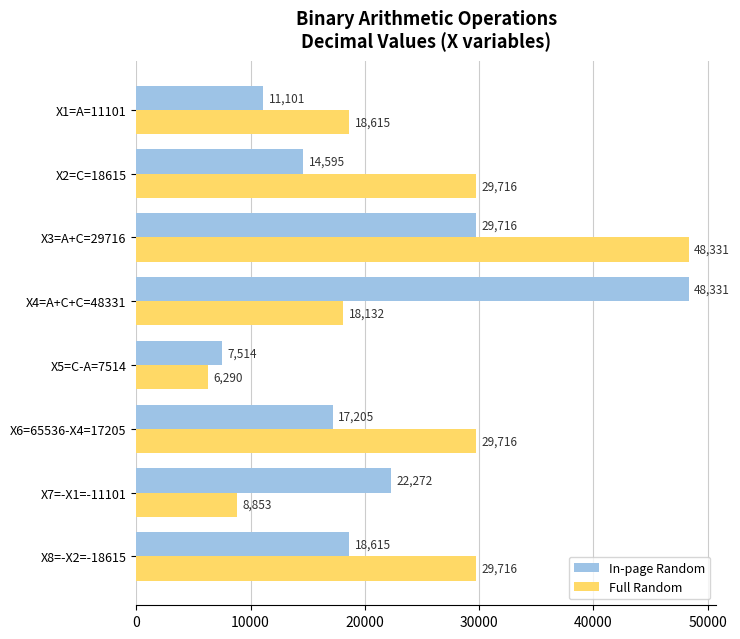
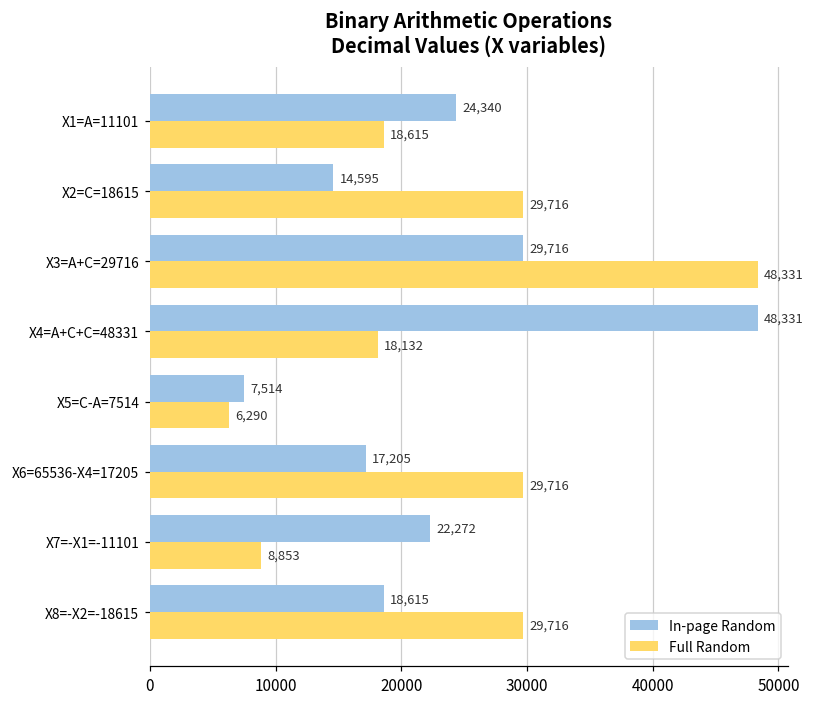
In-page Random, X1=A=11101: 11,101 -> 24,340
